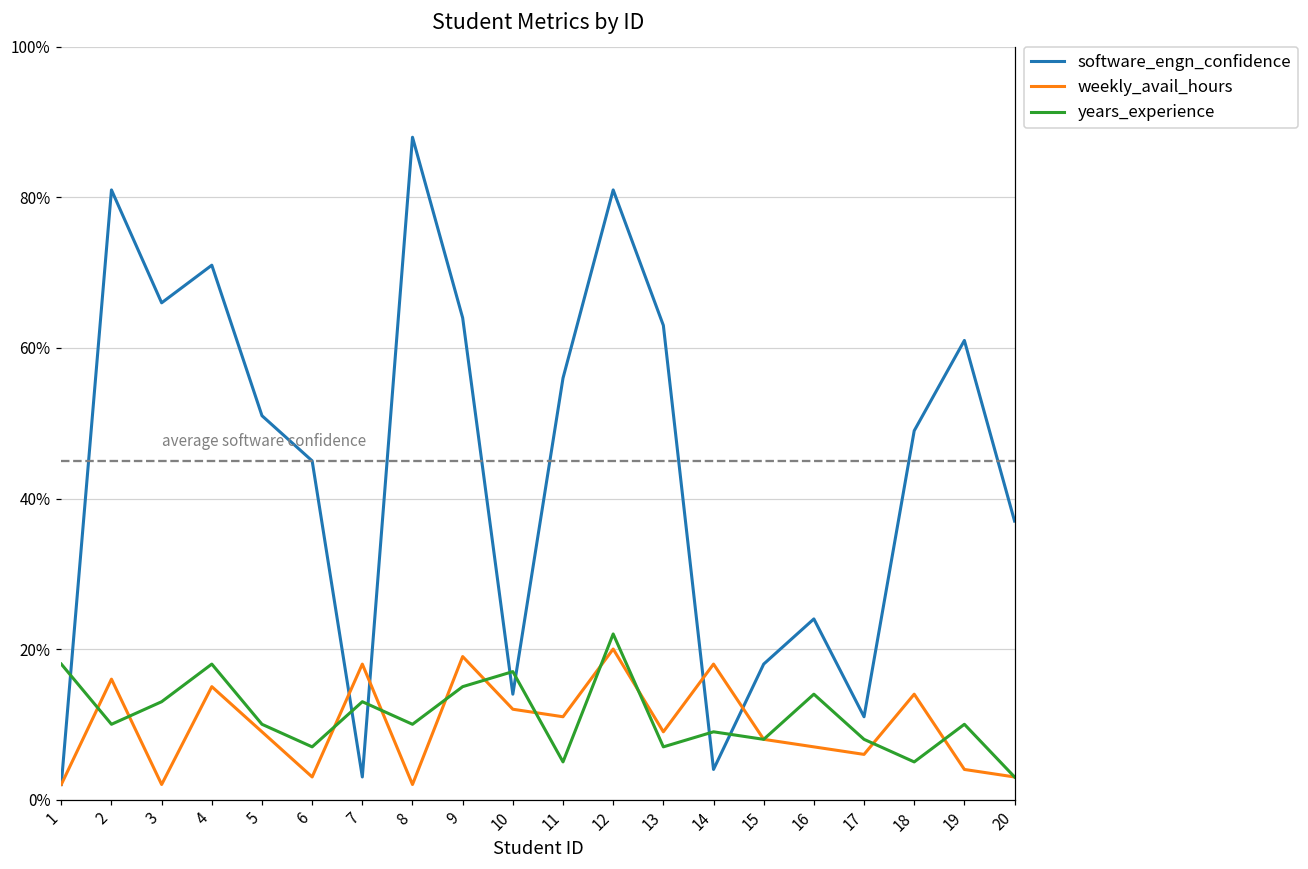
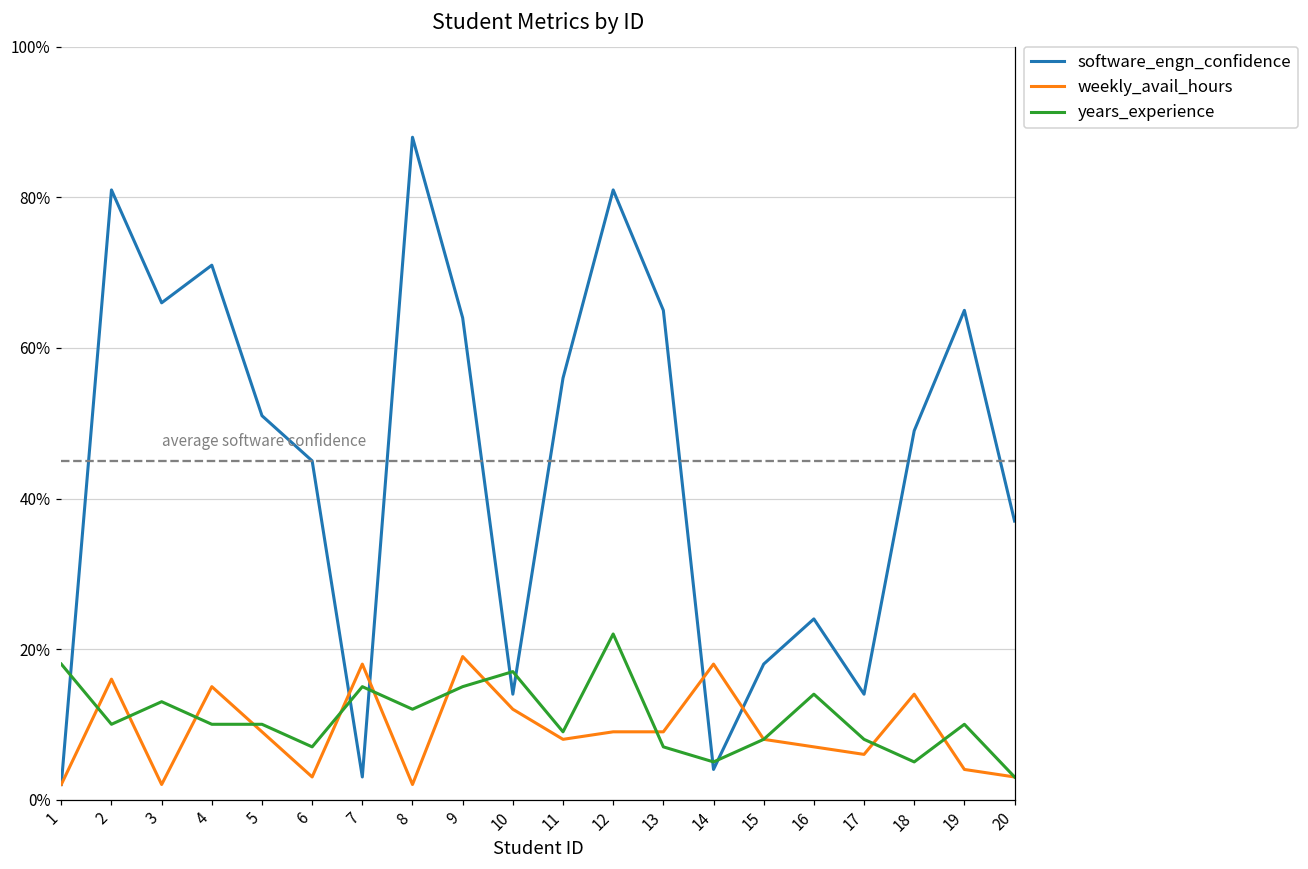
years_experience, 4: 18% -> 10%
years_experience, 7: 13% -> 15%
years_experience, 8: 10% -> 12%
weekly_avail_hours, 11: 11% -> 8%
years_experience, 11: 5% -> 9%
weekly_avail_hours, 12: 20% -> 9%
software_engn_confidence, 13: 63% -> 65%
years_experience, 14: 9% -> 5%
software_engn_confidence, 17: 11% -> 14%
software_engn_confidence, 19: 61% -> 65%
